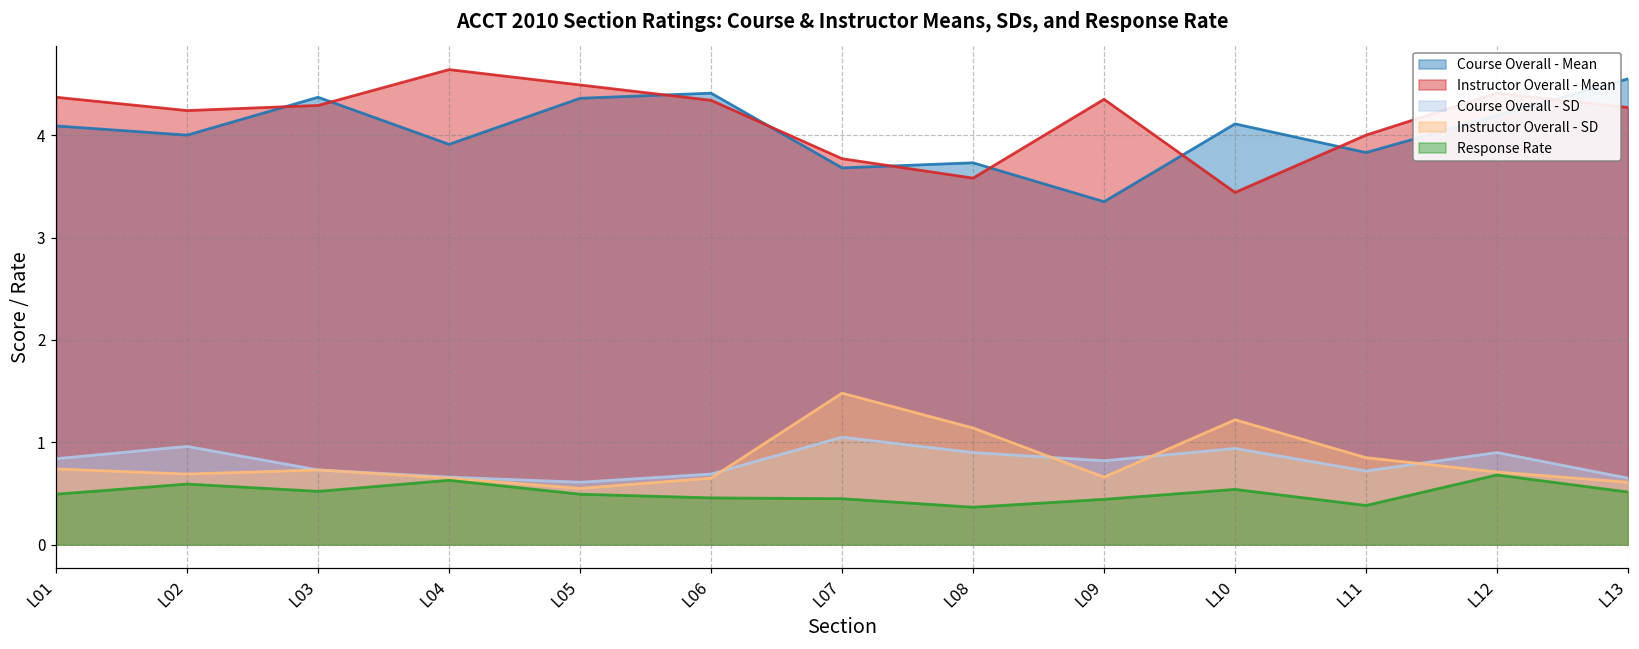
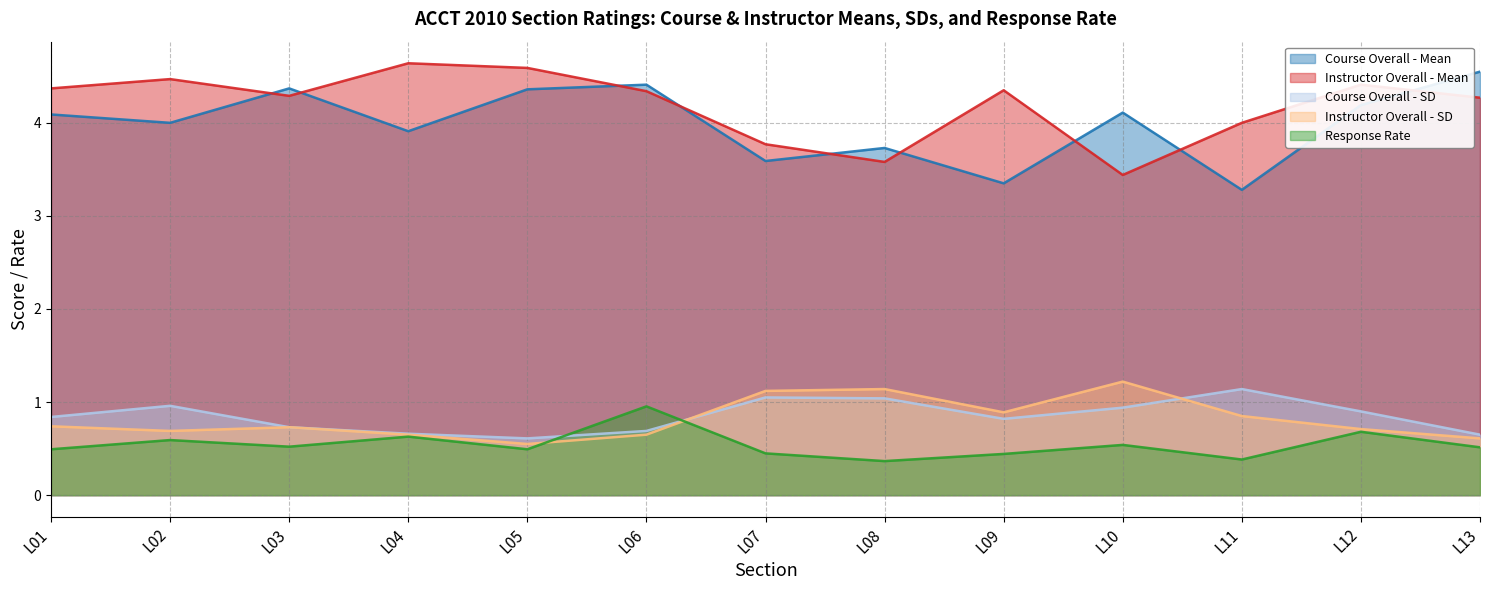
Instructor Overall - Mean, L02: 4.2 -> 4.5
Instructor Overall - Mean, L05: 4.5 -> 4.6
Response Rate, L06: 0.5 -> 1.0
Course Overall - Mean, L07: 3.7 -> 3.6
Instructor Overall - SD, L07: 1.5 -> 1.1
Course Overall - SD, L08: 0.9 -> 1.0
Instructor Overall - SD, L09: 0.7 -> 0.9
Course Overall - Mean, L11: 3.8 -> 3.3
Course Overall - SD, L11: 0.7 -> 1.1
